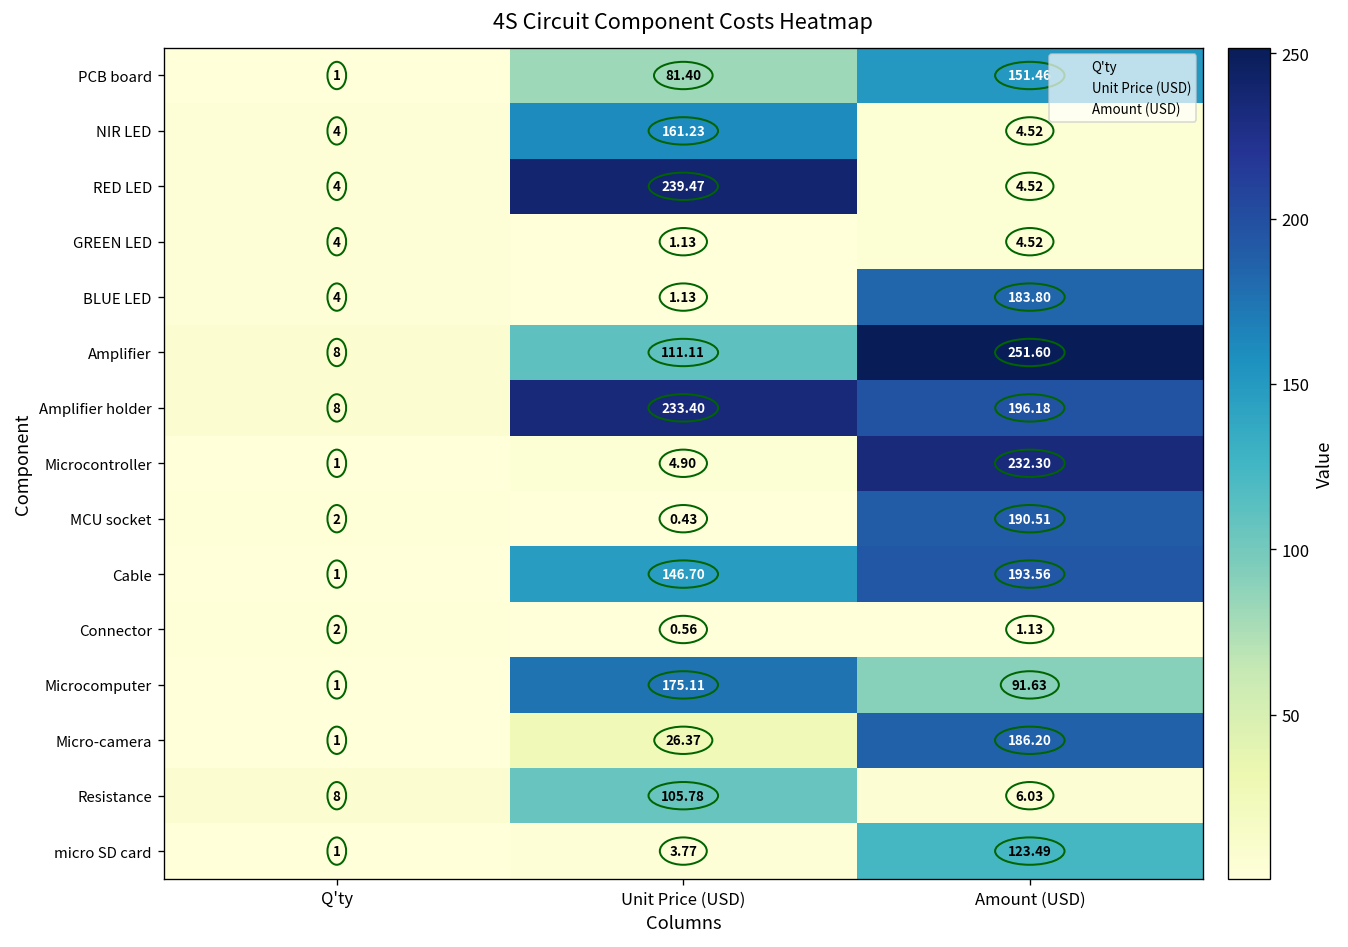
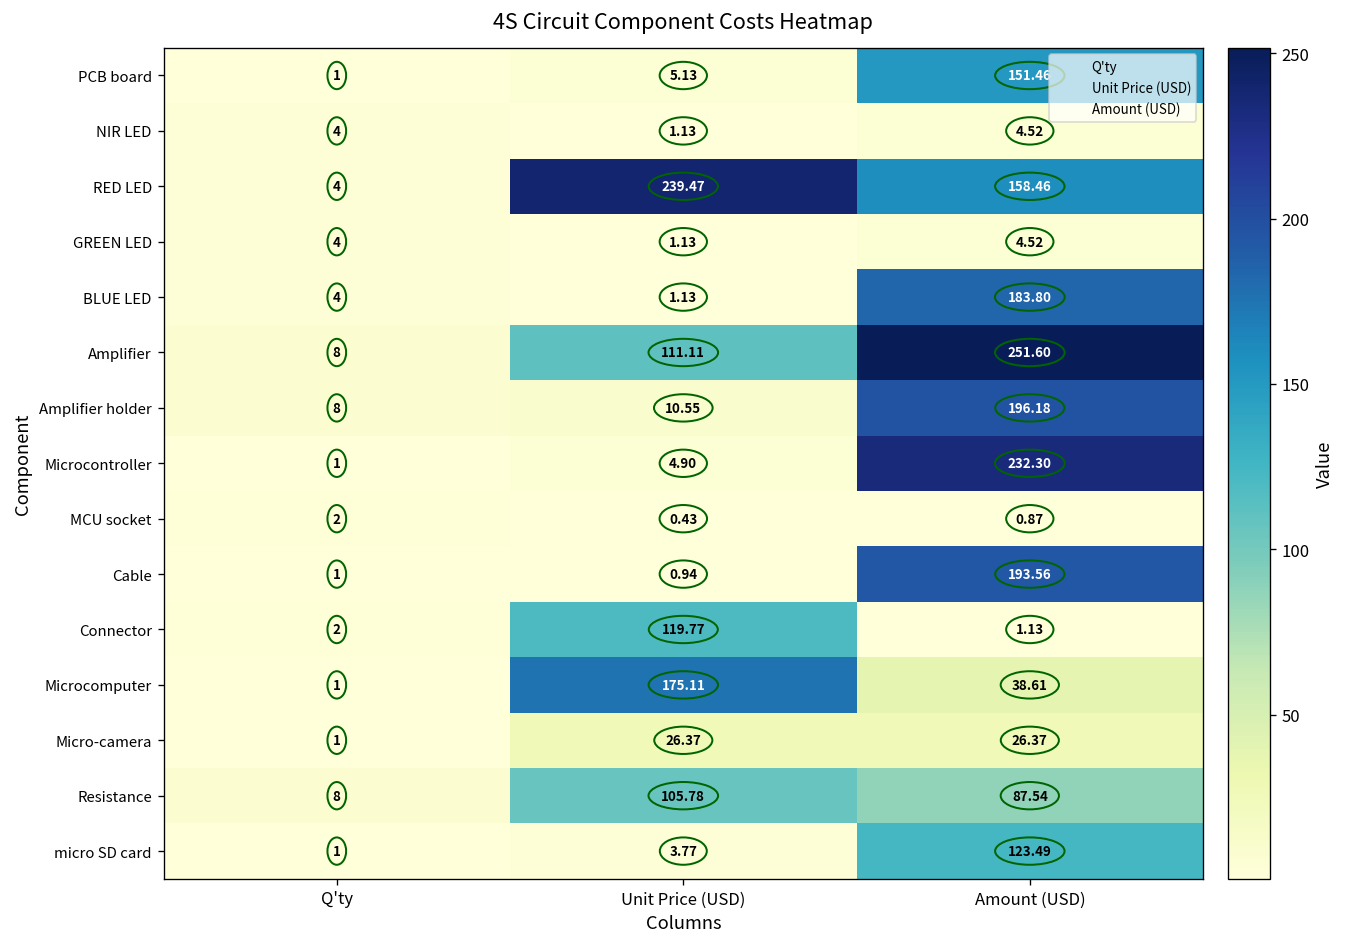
PCB board, Unit Price (USD): 81.40 -> 5.13
NIR LED, Unit Price (USD): 161.23 -> 1.13
RED LED, Amount (USD): 4.52 -> 158.46
Amplifier holder, Unit Price (USD): 233.40 -> 10.55
MCU socket, Amount (USD): 190.51 -> 0.87
Cable, Unit Price (USD): 146.70 -> 0.94
Connector, Unit Price (USD): 0.56 -> 119.77
Microcomputer, Amount (USD): 91.63 -> 38.61
Micro-camera, Amount (USD): 186.20 -> 26.37
Resistance, Amount (USD): 6.03 -> 87.54
